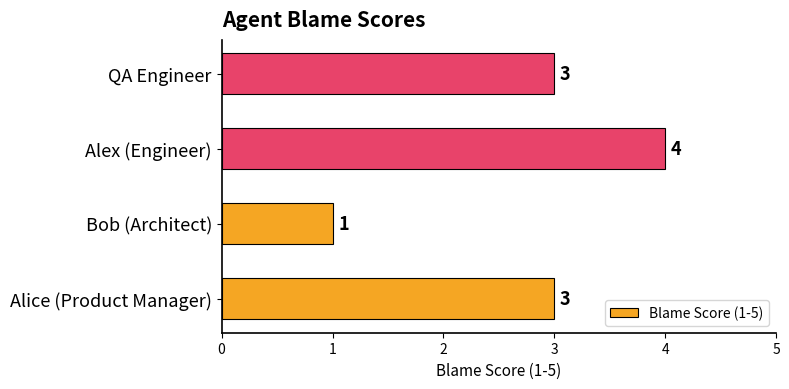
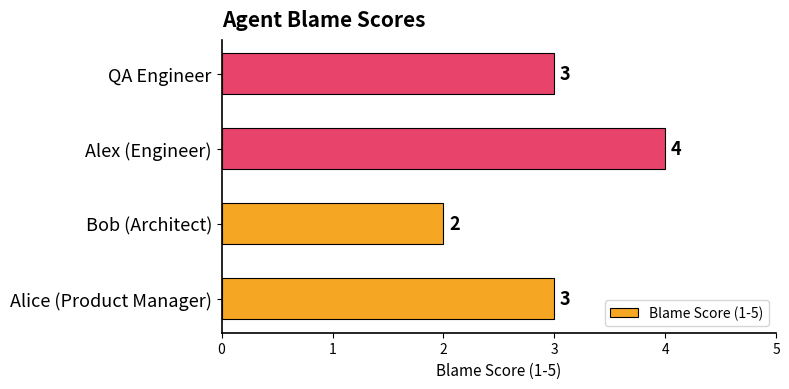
Bob (Architect): 1 -> 2
